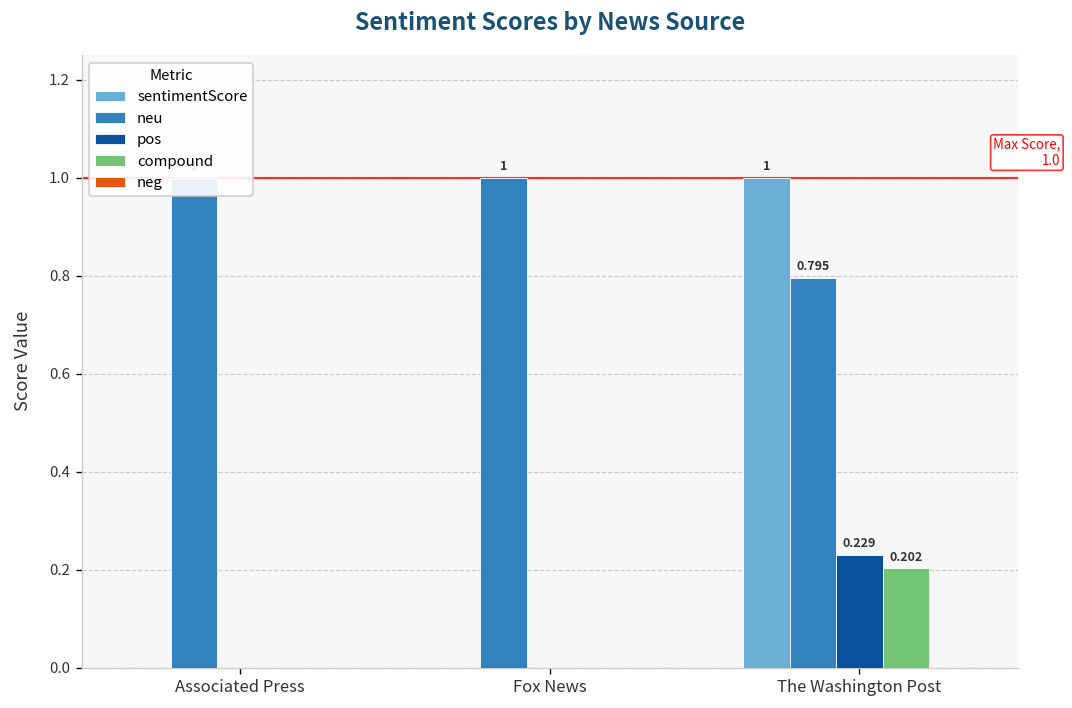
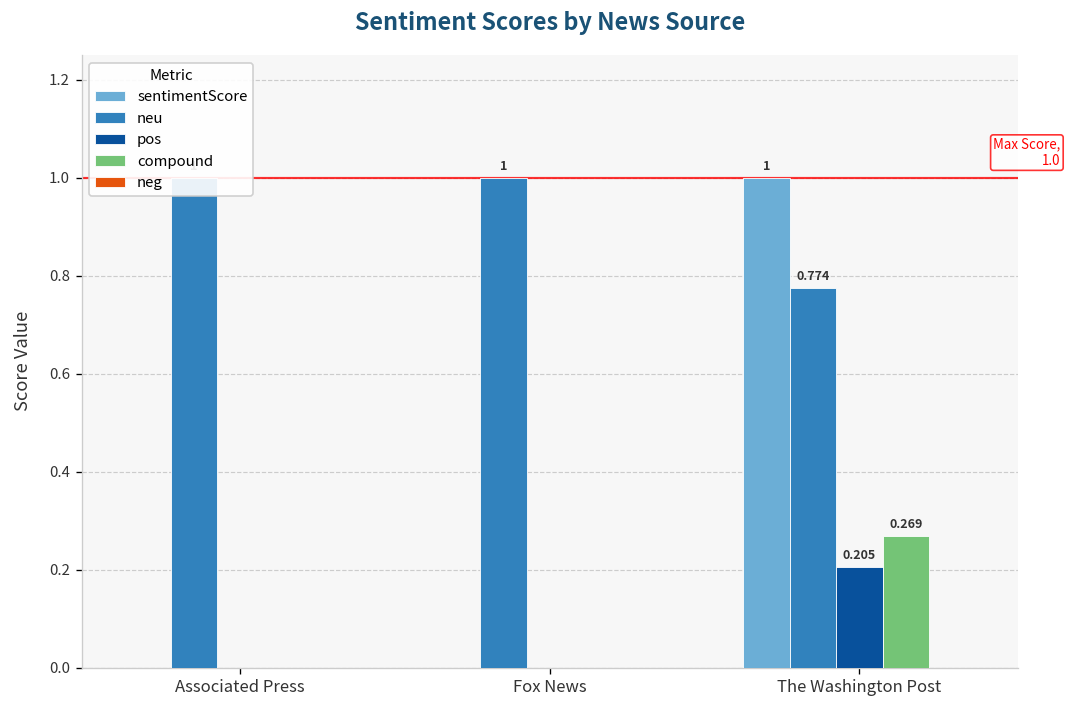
neu, The Washington Post: 0.795 -> 0.774
pos, The Washington Post: 0.229 -> 0.205
compound, The Washington Post: 0.202 -> 0.269
